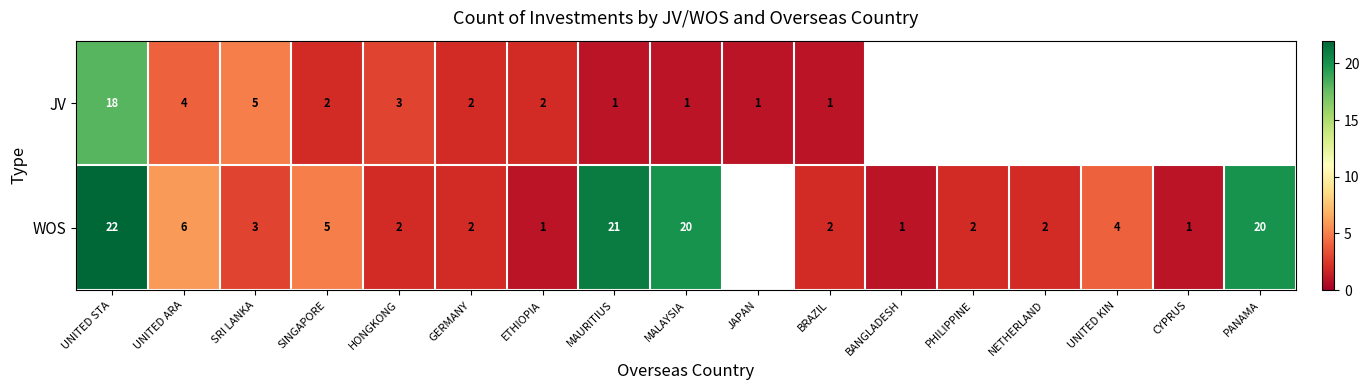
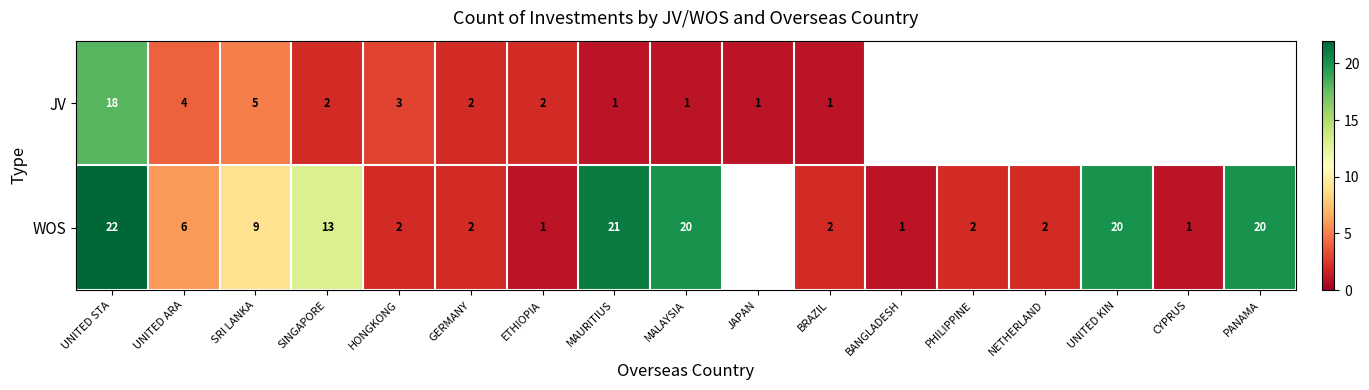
WOS, SRI LANKA: 3 -> 9
WOS, SINGAPORE: 5 -> 13
WOS, UNITED KIN: 4 -> 20
